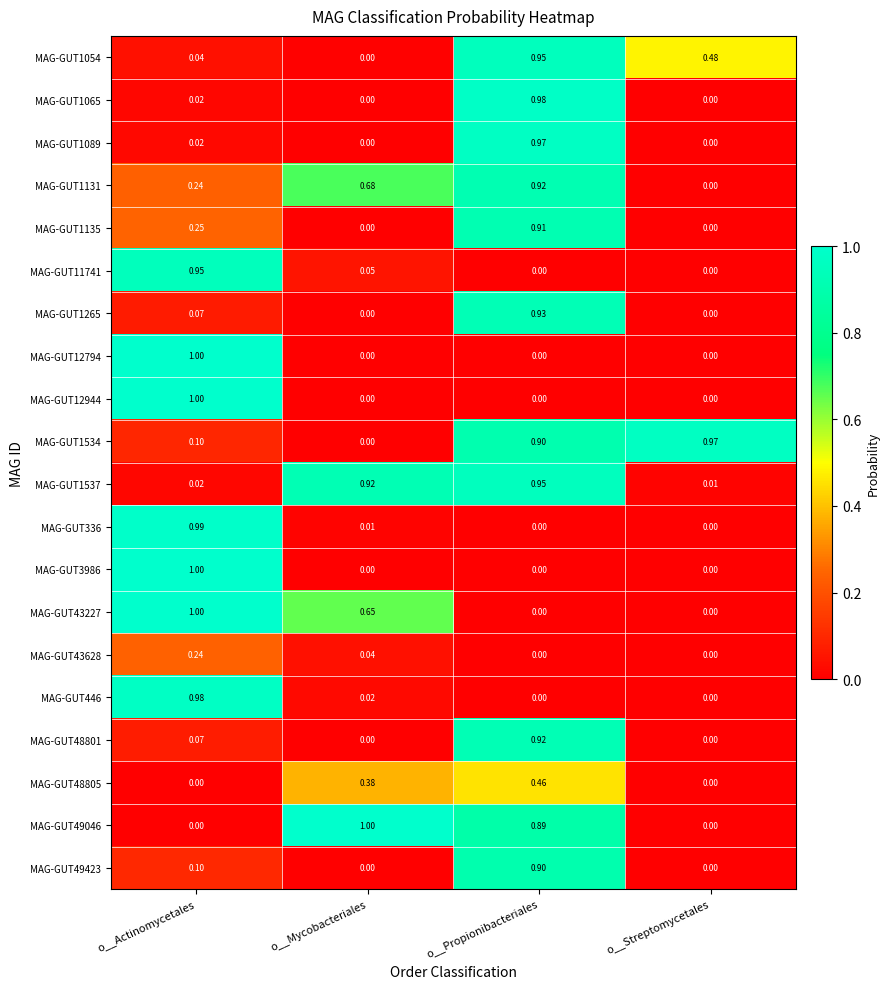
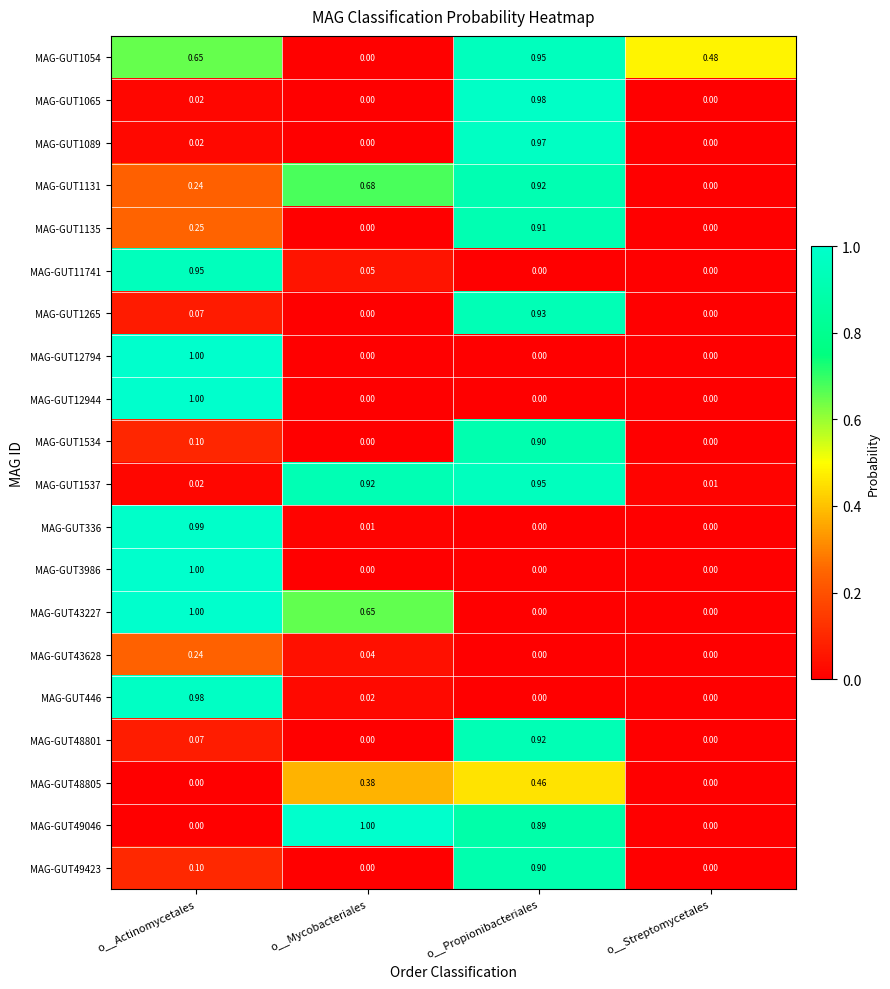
MAG-GUT1054, o__Actinomycetales: 0.04 -> 0.65
MAG-GUT1534, o__Streptomycetales: 0.97 -> 0.00
